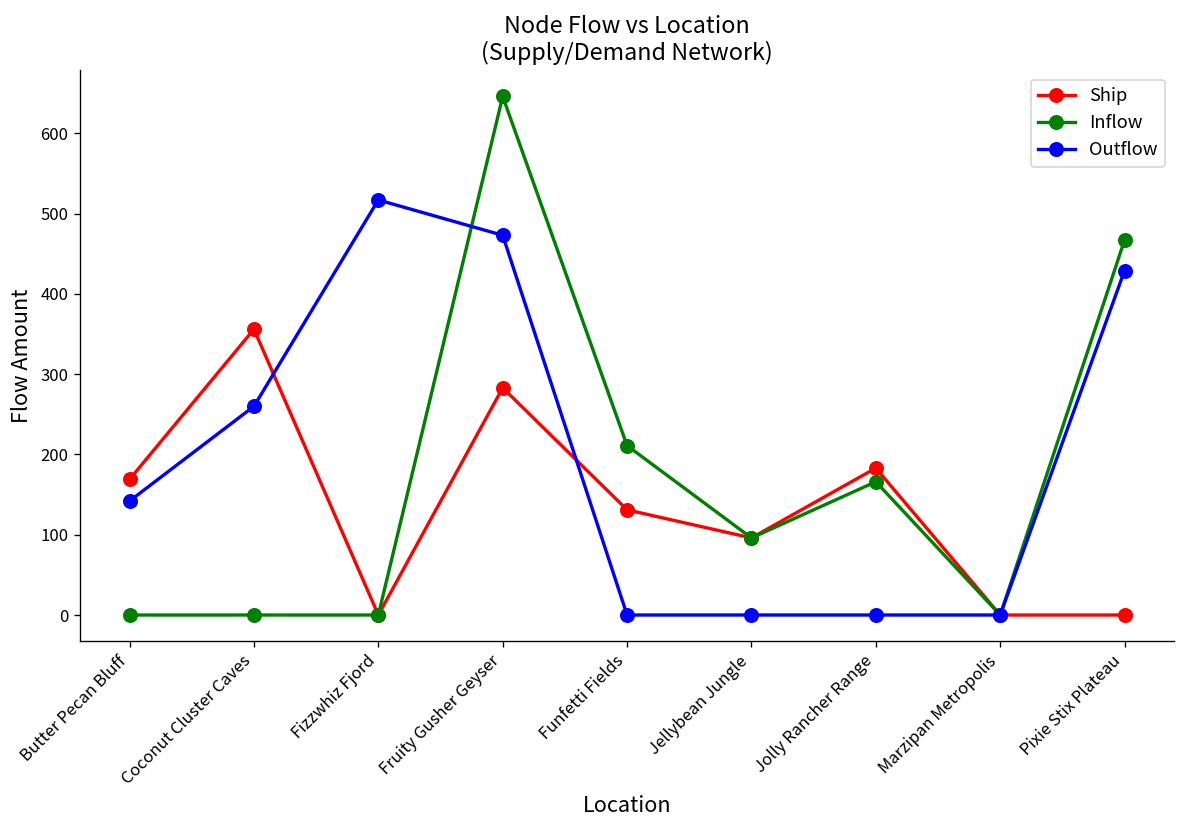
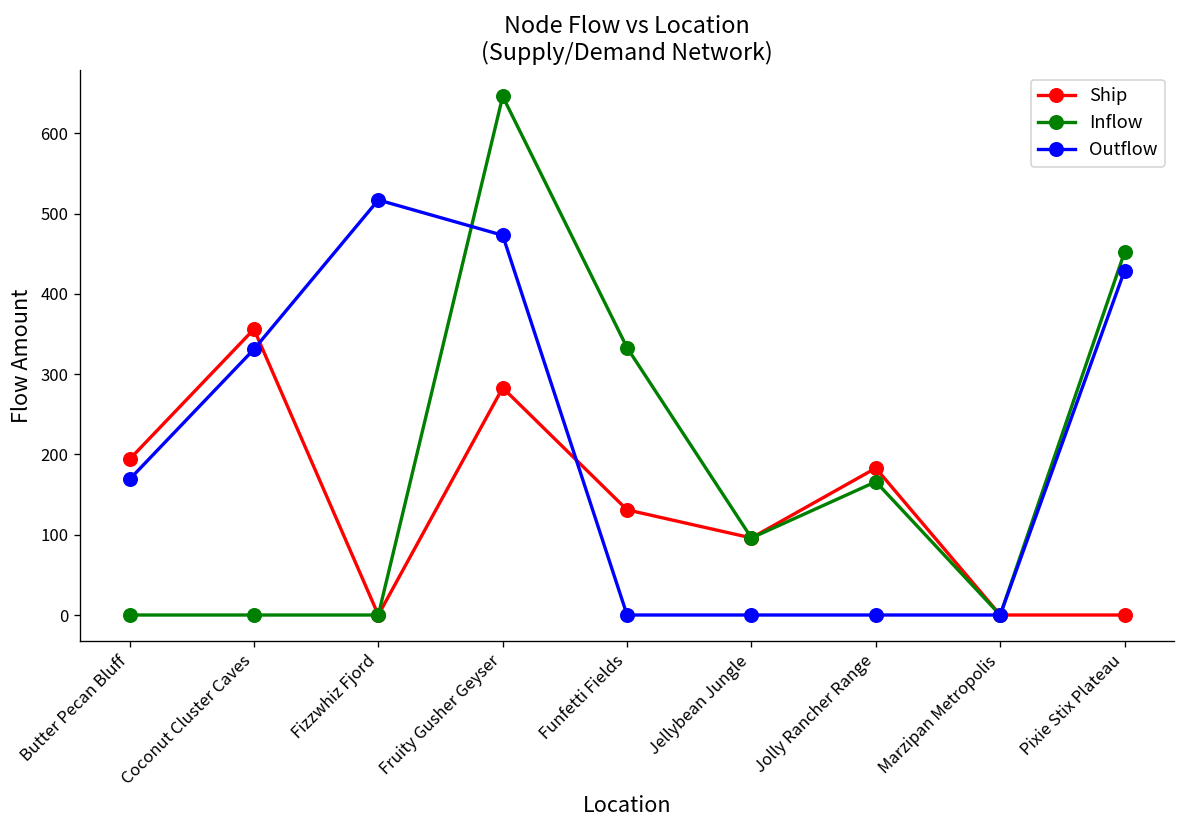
Ship, Butter Pecan Bluff: 170 -> 190
Outflow, Butter Pecan Bluff: 140 -> 170
Outflow, Coconut Cluster Caves: 260 -> 330
Inflow, Funfetti Fields: 210 -> 330
Inflow, Pixie Stix Plateau: 470 -> 450
